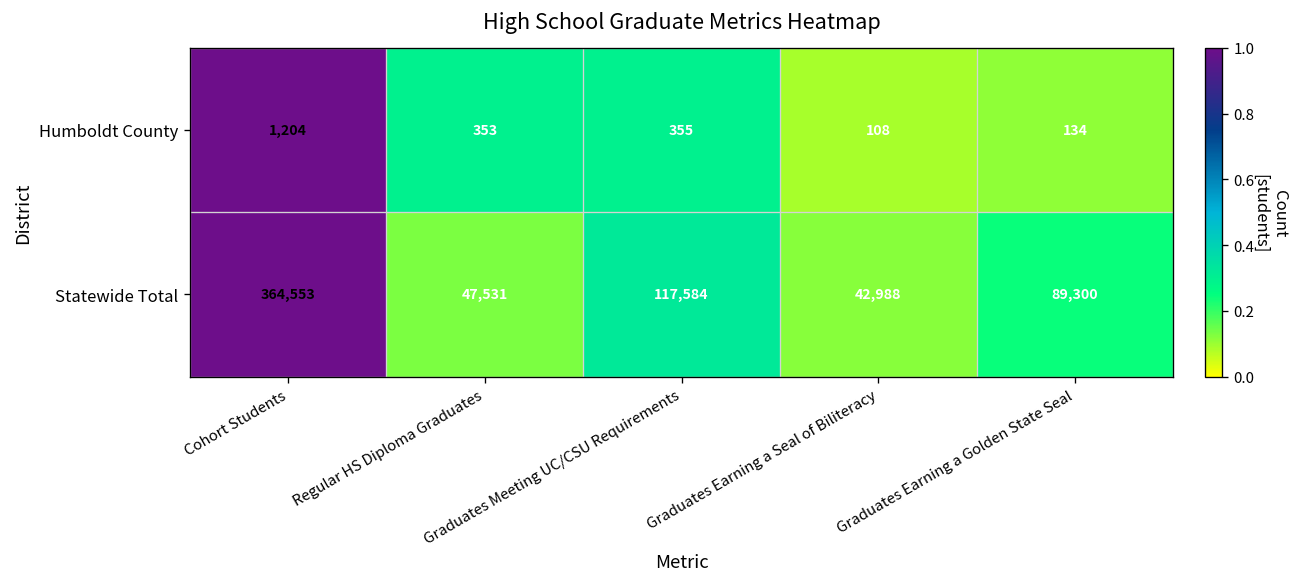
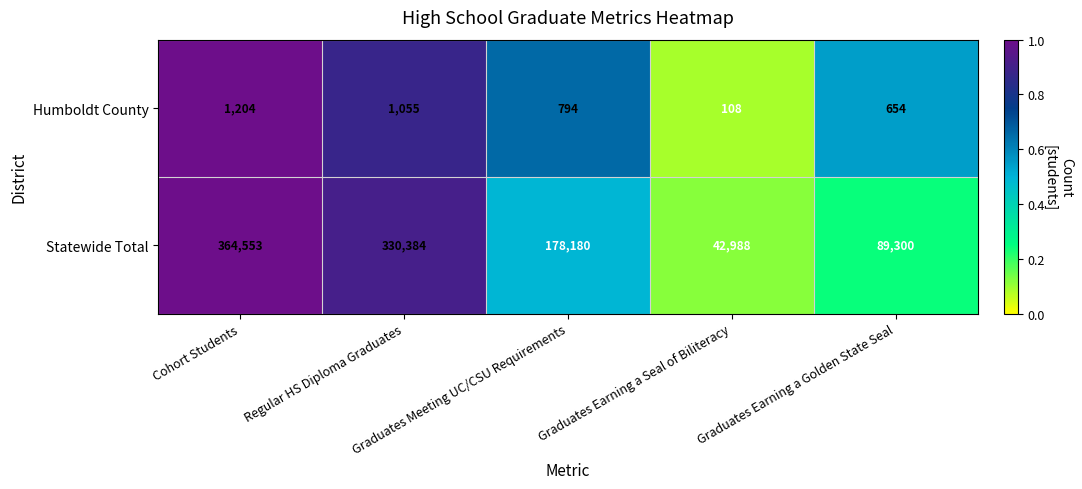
Humboldt County, Regular HS Diploma Graduates: 353 -> 1,055
Humboldt County, Graduates Meeting UC/CSU Requirements: 355 -> 794
Humboldt County, Graduates Earning a Golden State Seal: 134 -> 654
Statewide Total, Regular HS Diploma Graduates: 47,531 -> 330,384
Statewide Total, Graduates Meeting UC/CSU Requirements: 117,584 -> 178,180
